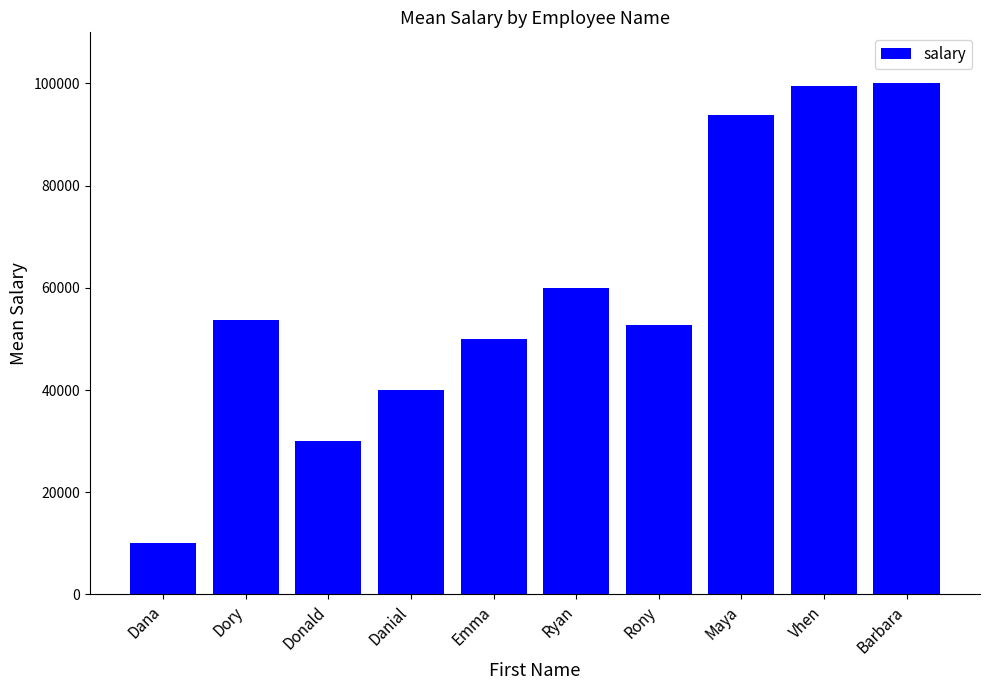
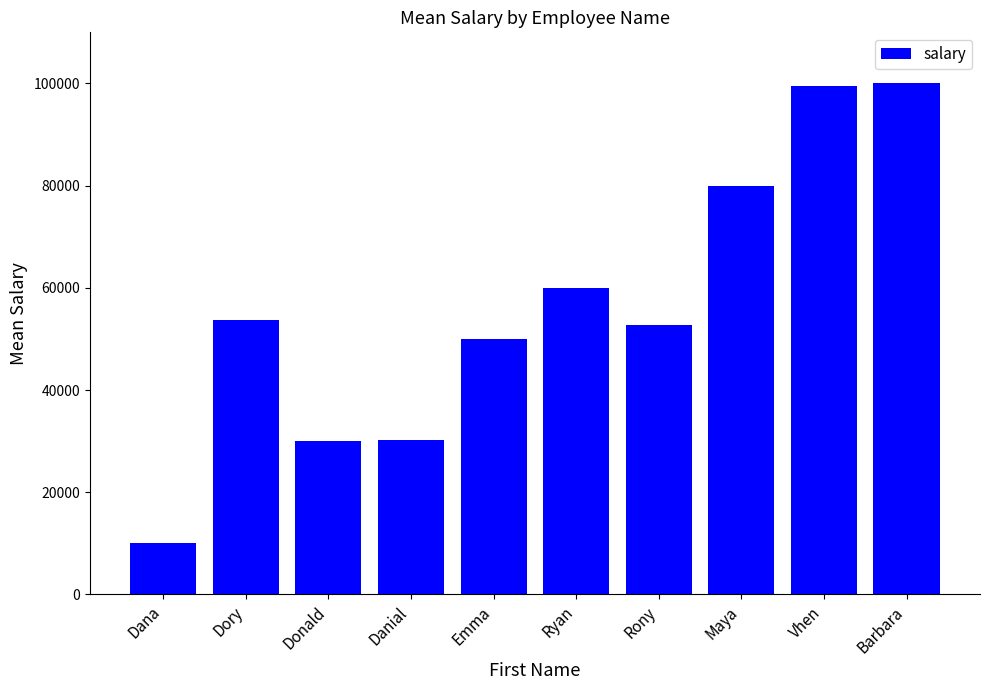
Danial: 40000 -> 30000
Maya: 94000 -> 80000
